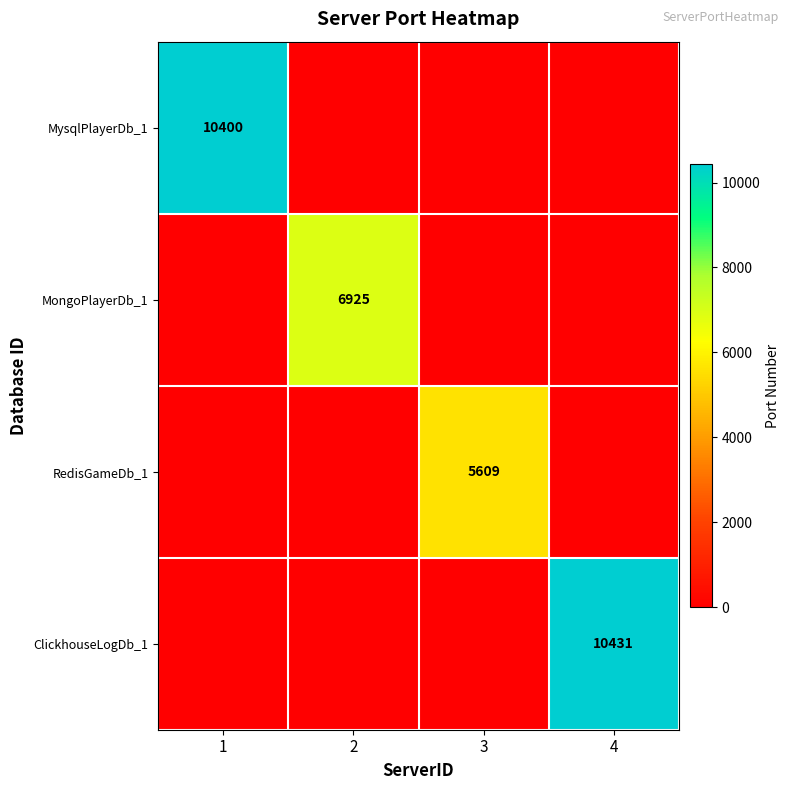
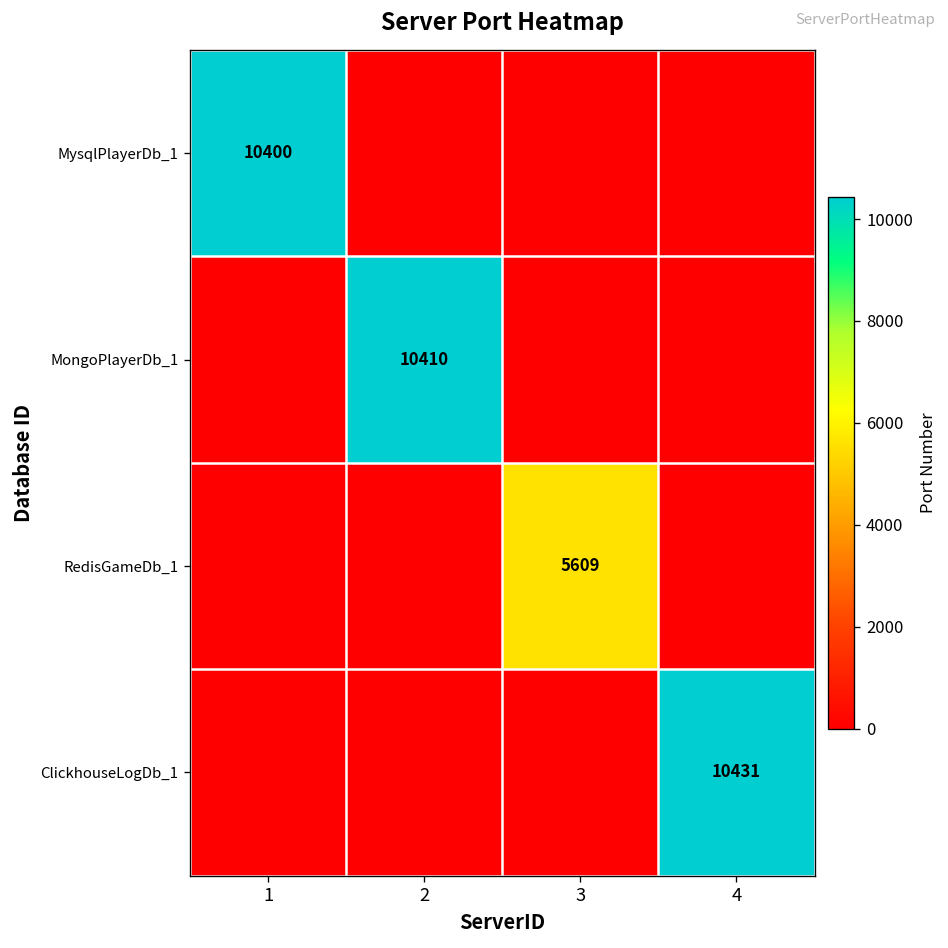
MongoPlayerDb_1, 2: 6925 -> 10410
